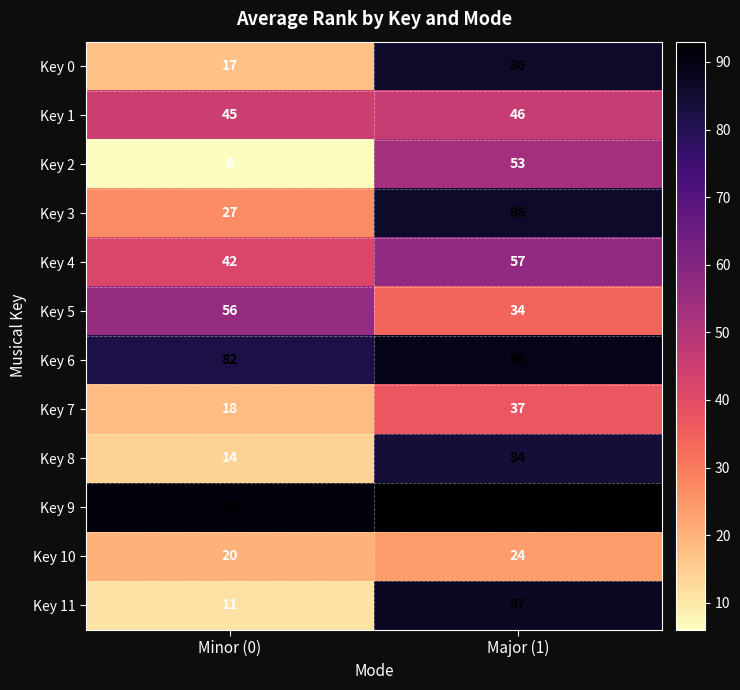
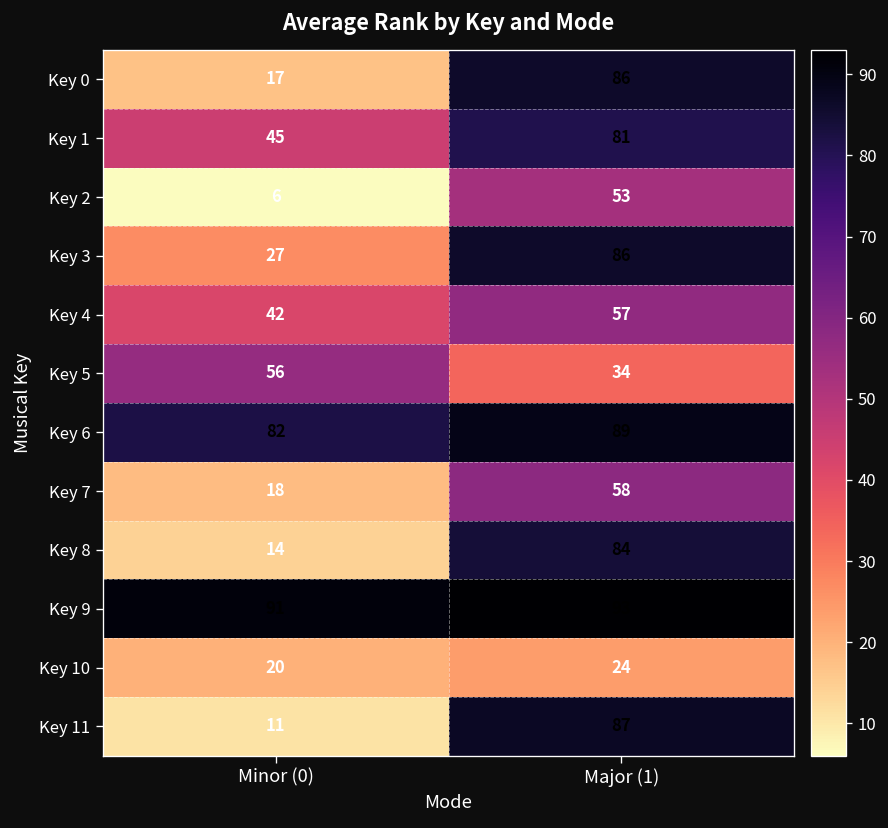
Key 1, Major (1): 46 -> 81
Key 7, Major (1): 37 -> 58
